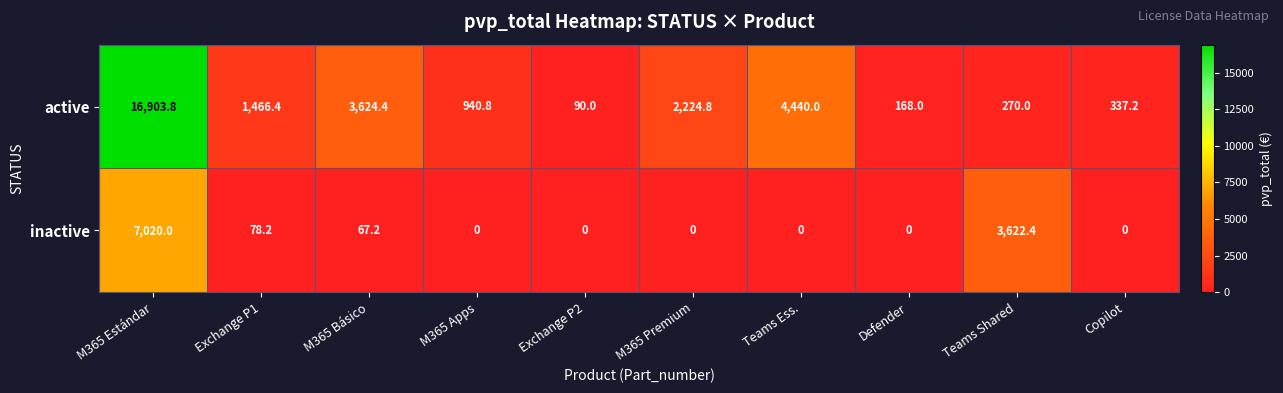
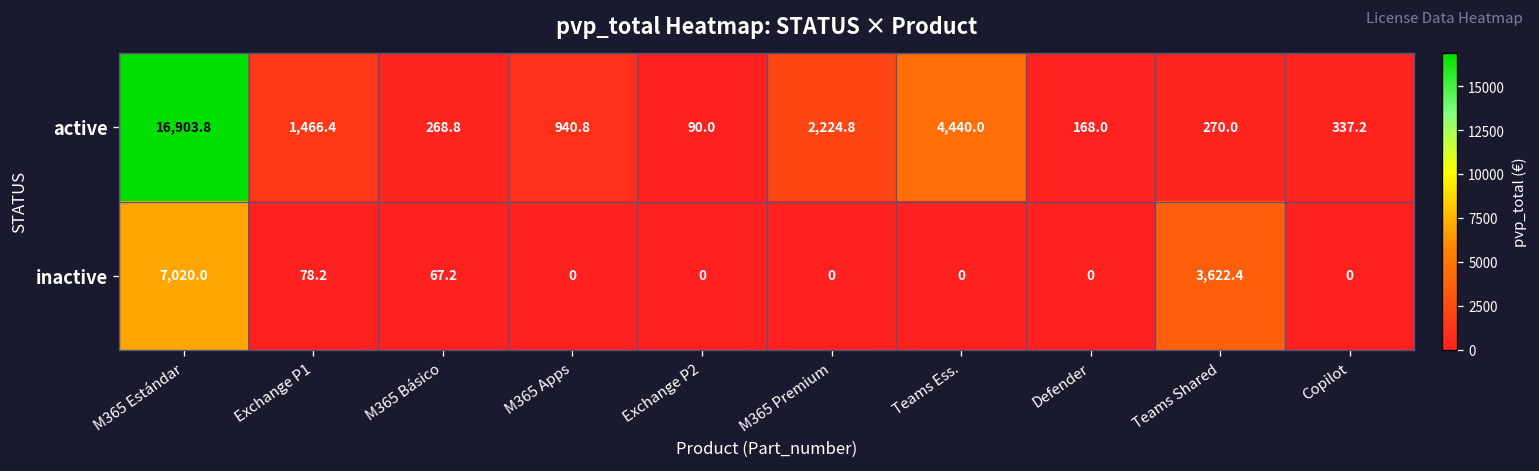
active, M365 Básico: 3,624.4 -> 268.8
